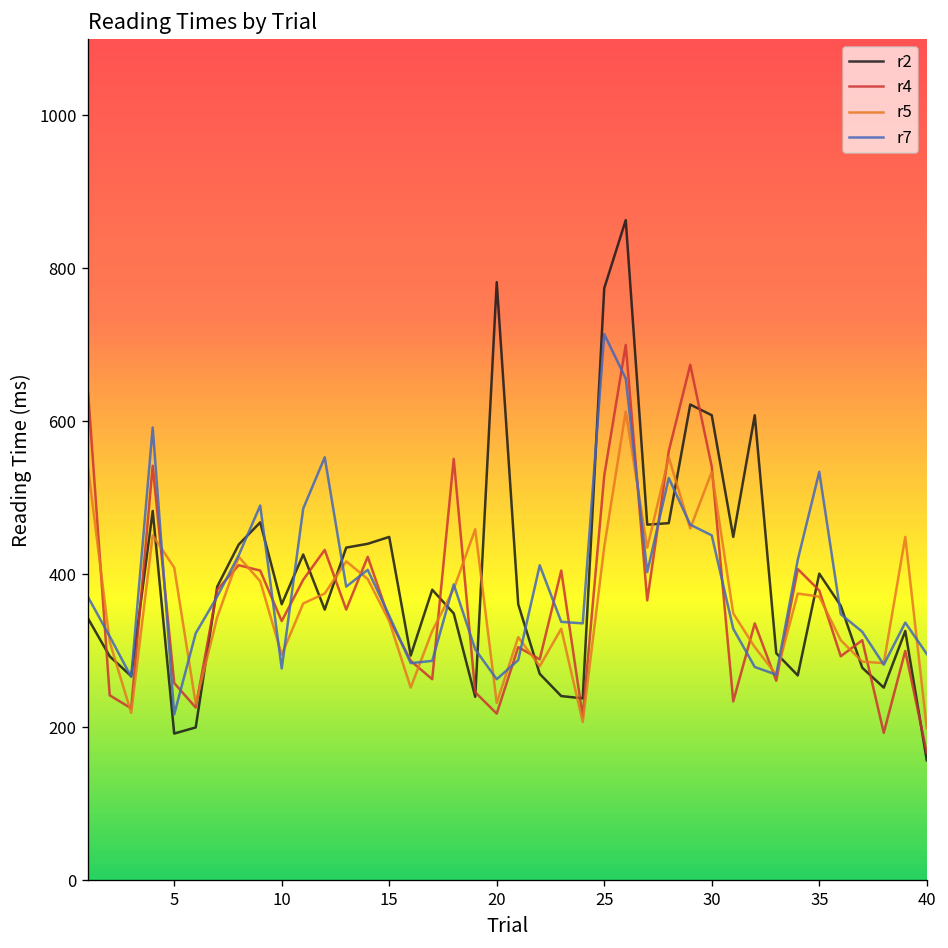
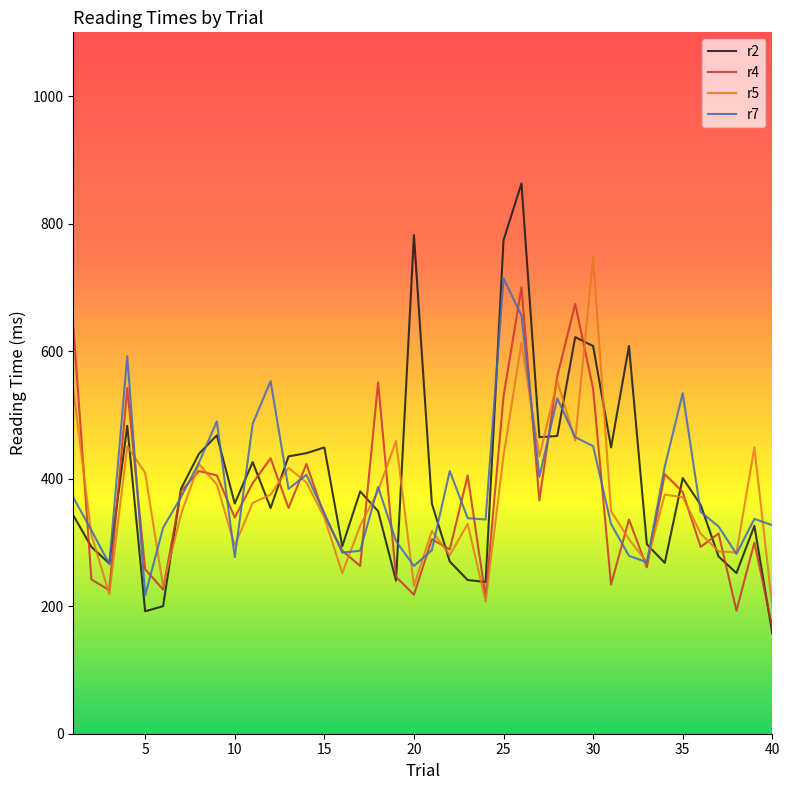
r5, 30: 530 -> 750
r7, 40: 300 -> 330
